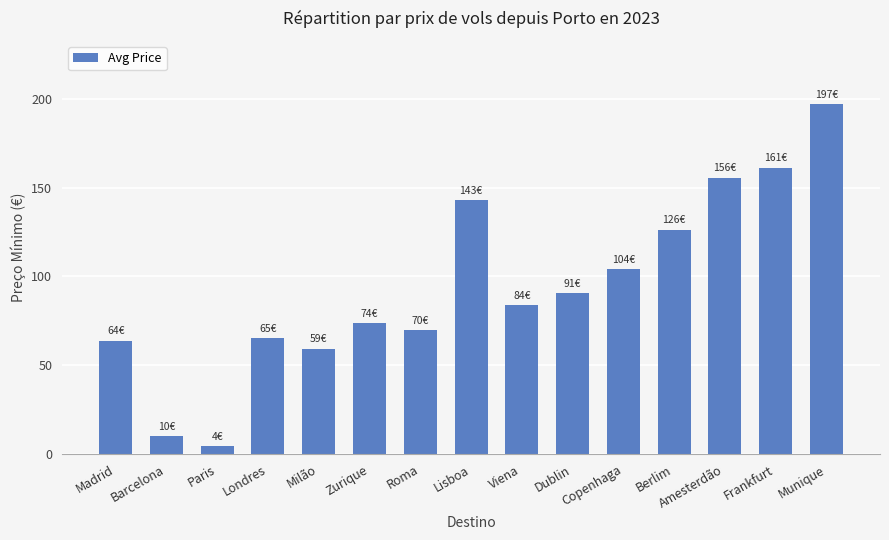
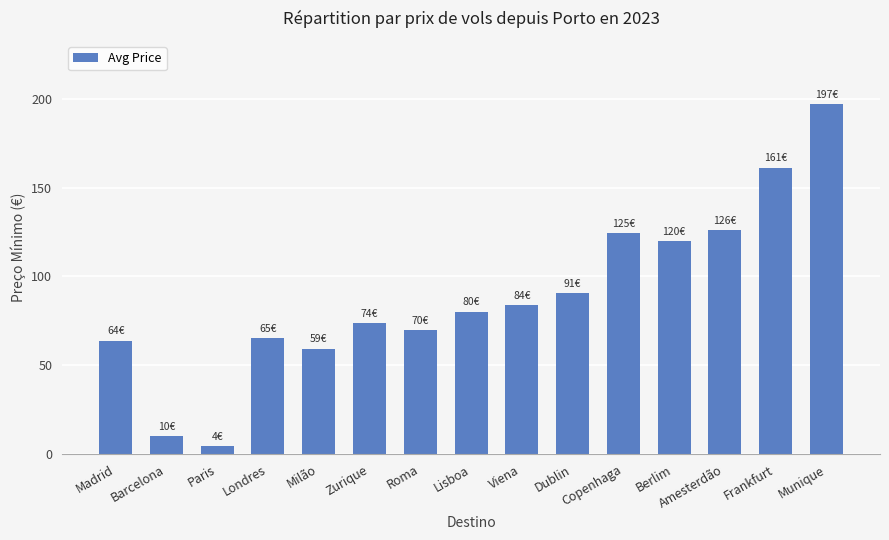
Lisboa: 143€ -> 80€
Copenhaga: 104€ -> 125€
Berlim: 126€ -> 120€
Amesterdão: 156€ -> 126€
